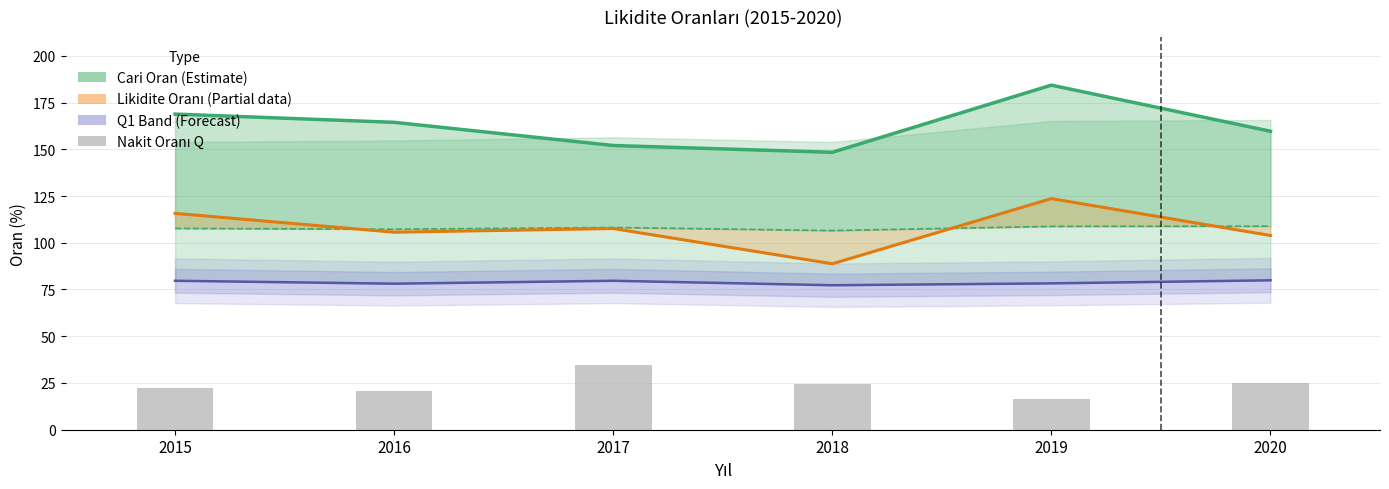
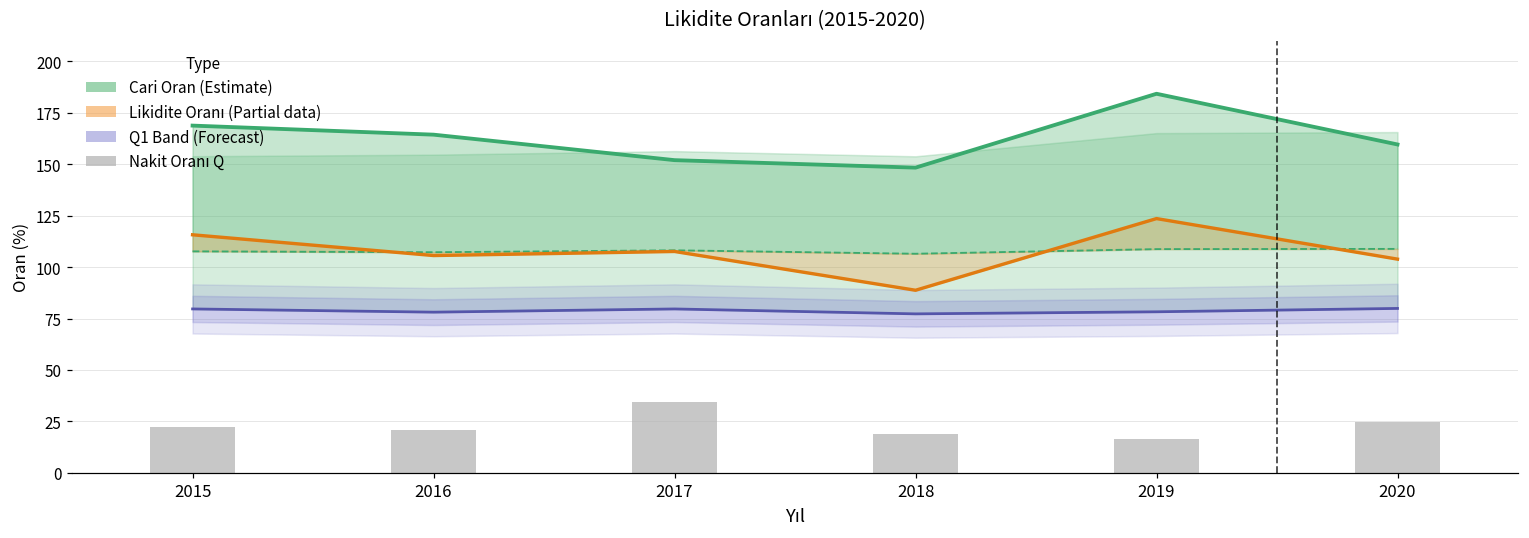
Nakit Oranı Q, 2018: 24 -> 19
